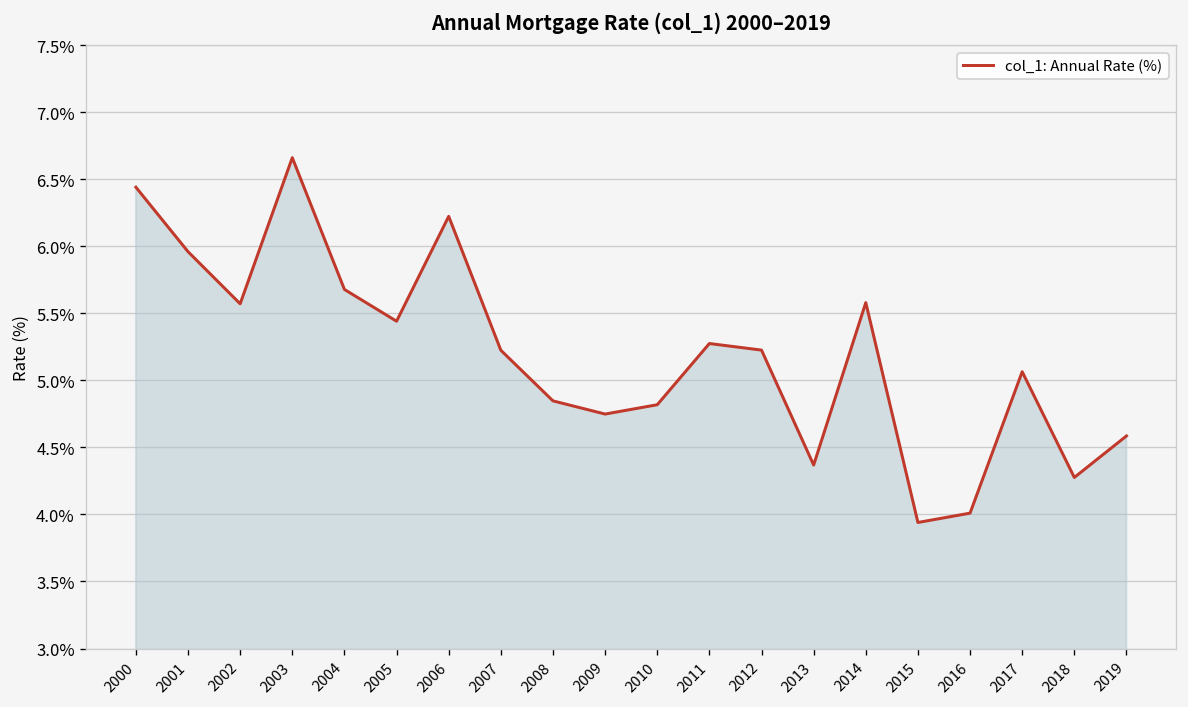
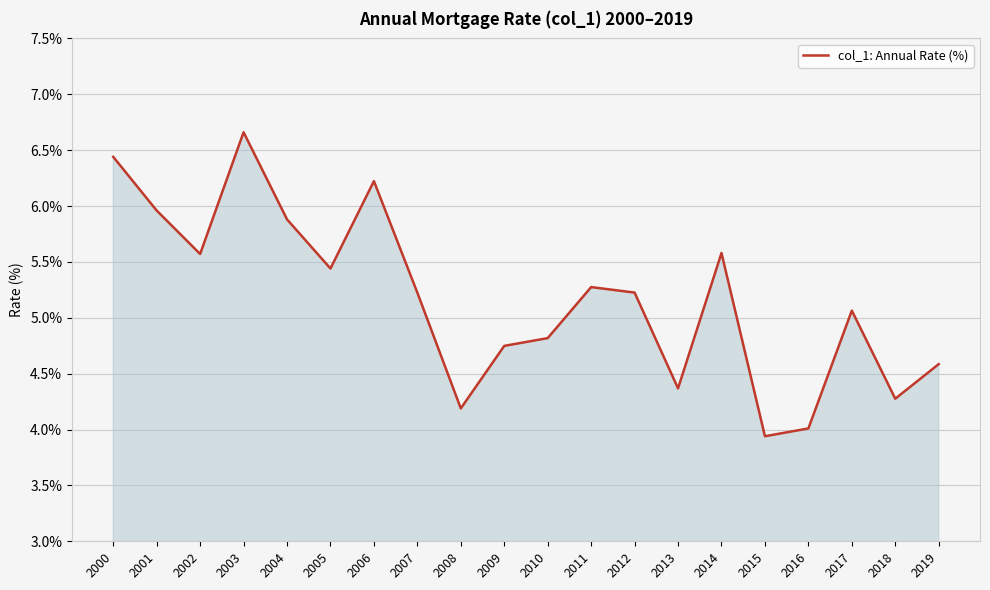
2004: 5.68% -> 5.88%
2008: 4.85% -> 4.19%
